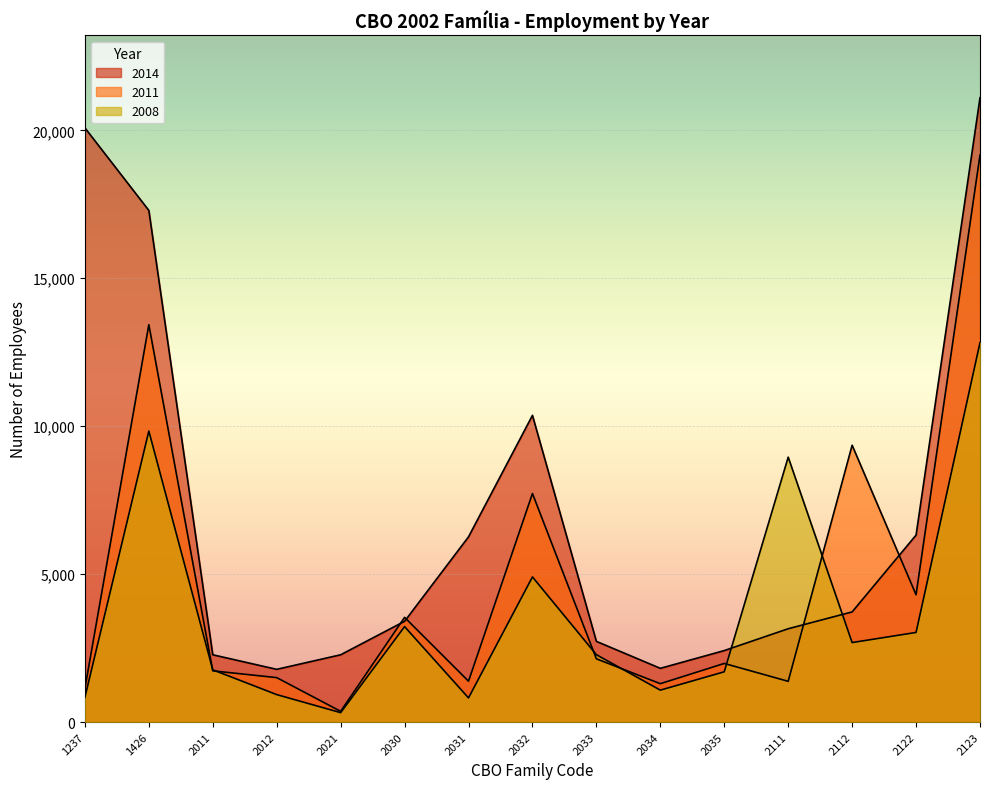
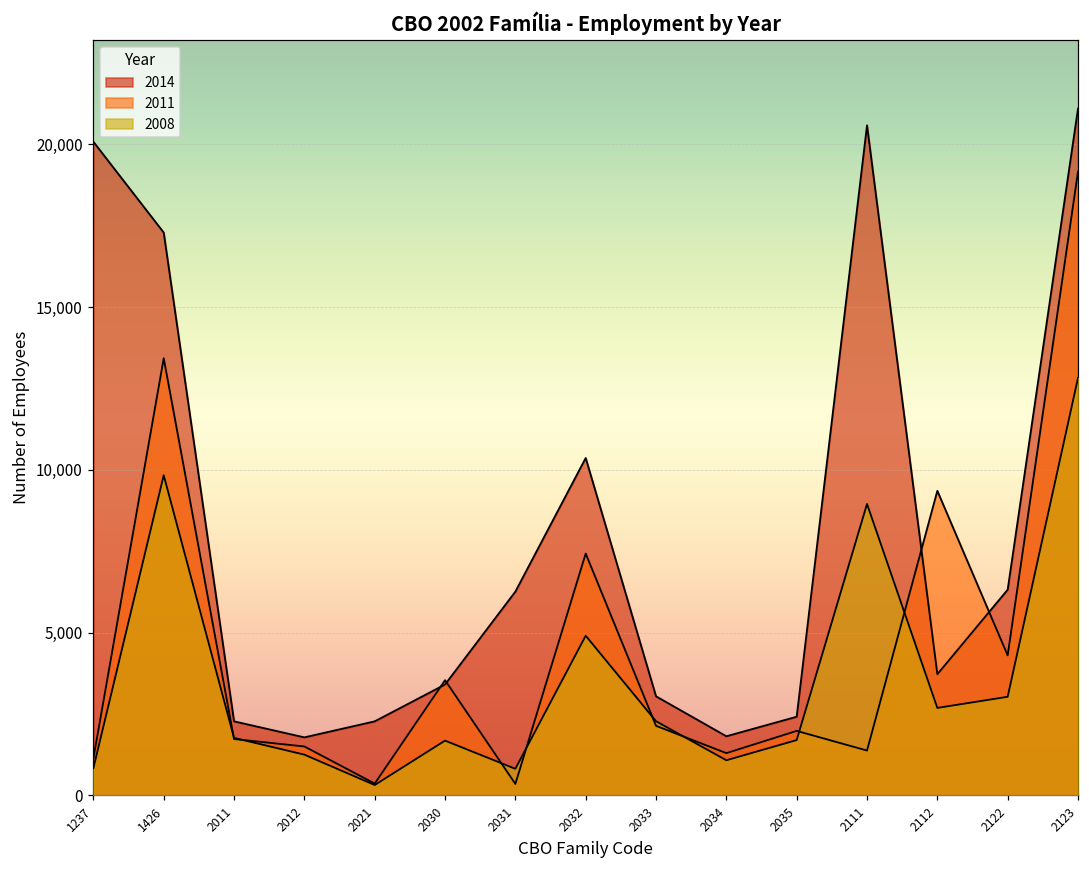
2008, 2012: 900 -> 1,300
2008, 2030: 3,200 -> 1,700
2011, 2031: 1,400 -> 400
2011, 2032: 7,700 -> 7,400
2014, 2033: 2,700 -> 3,000
2014, 2111: 3,200 -> 20,600
